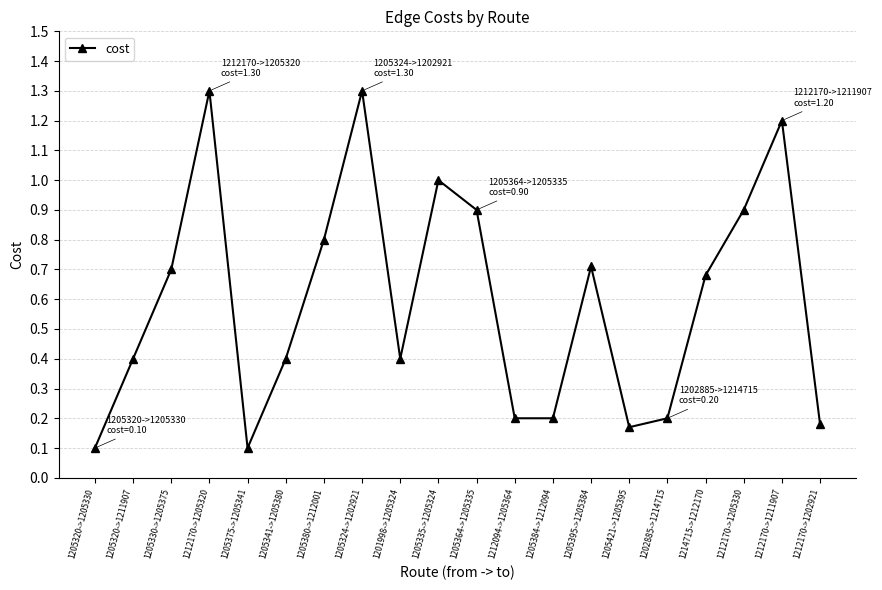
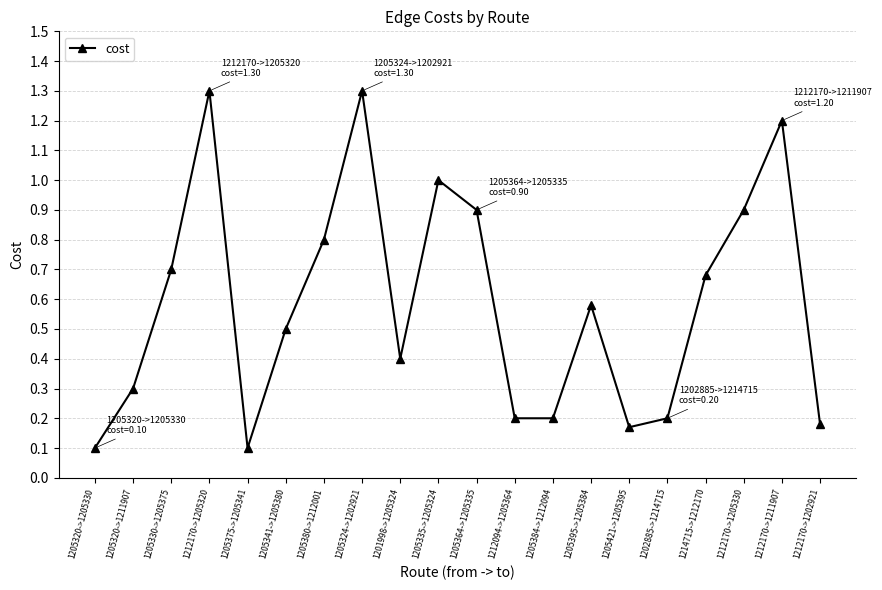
1205320->1211907: 0.4 -> 0.3
1205341->1205380: 0.4 -> 0.5
1205395->1205384: 0.71 -> 0.58
